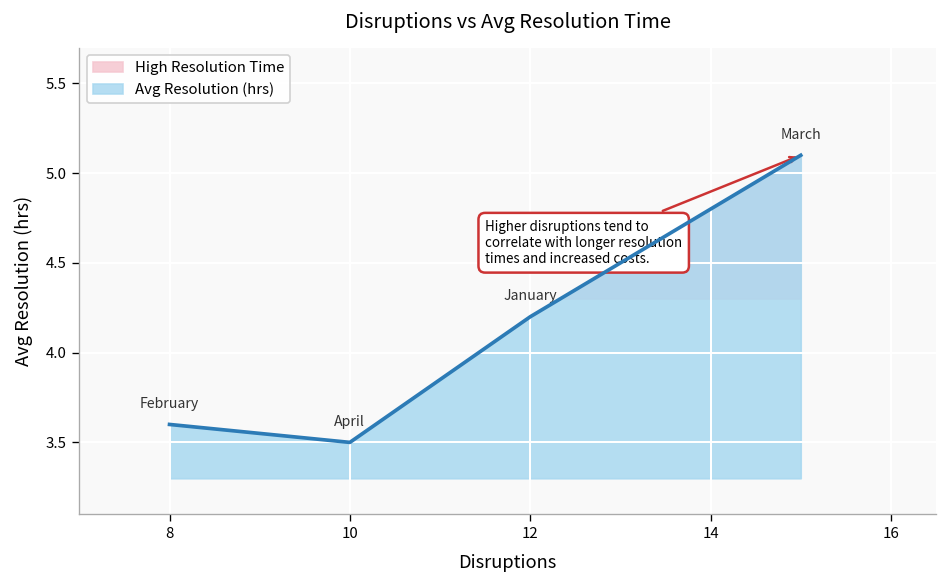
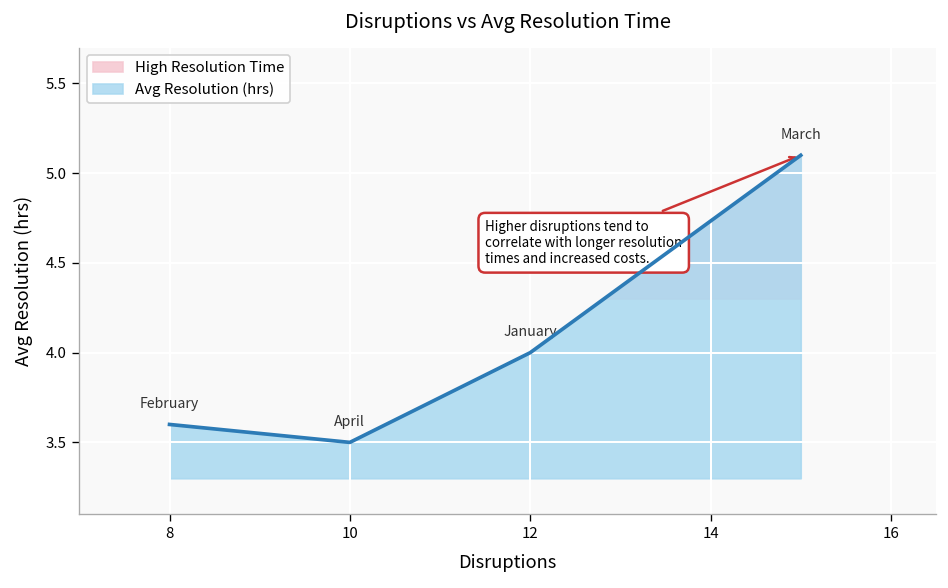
12: 4.2 -> 4.0
